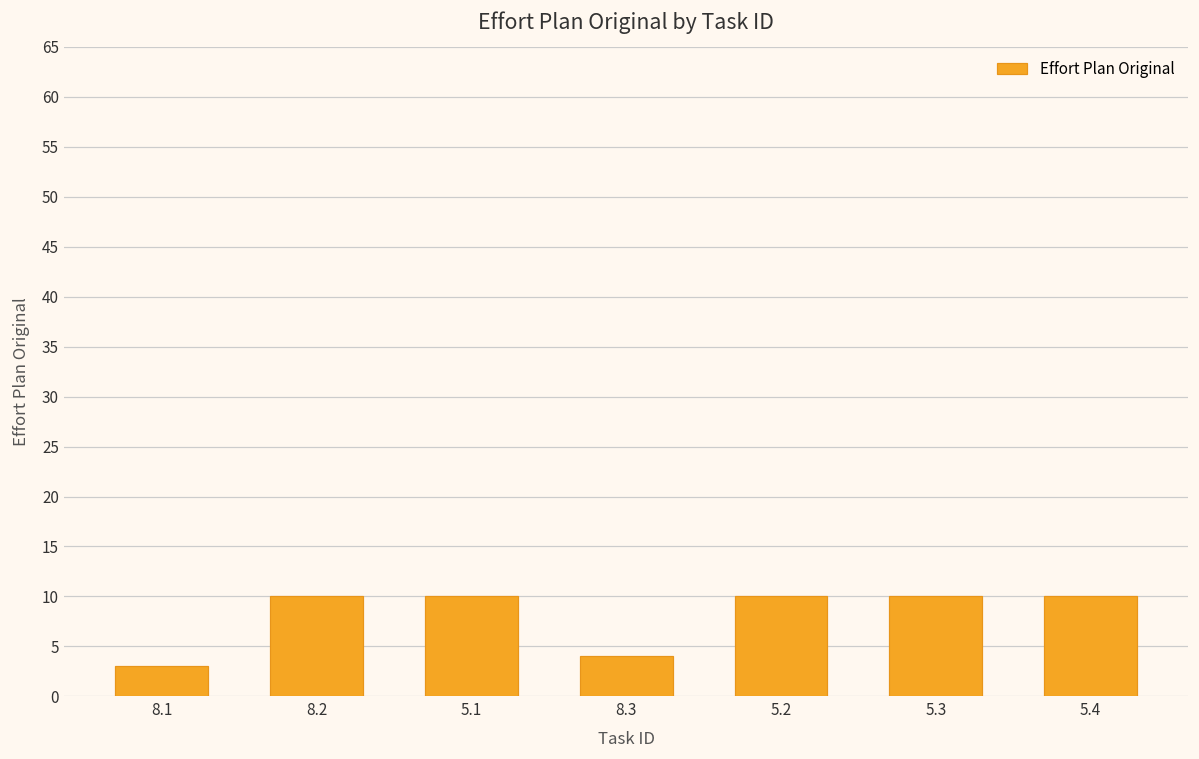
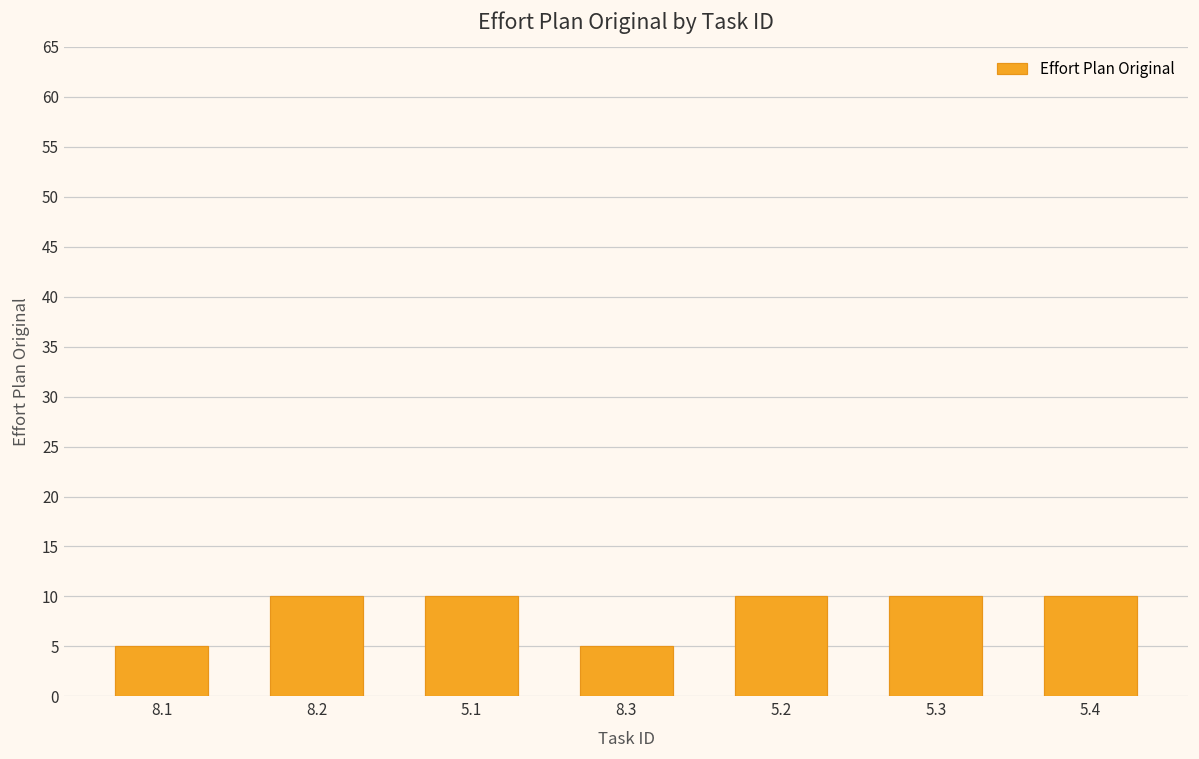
8.1: 3 -> 5
8.3: 4 -> 5
